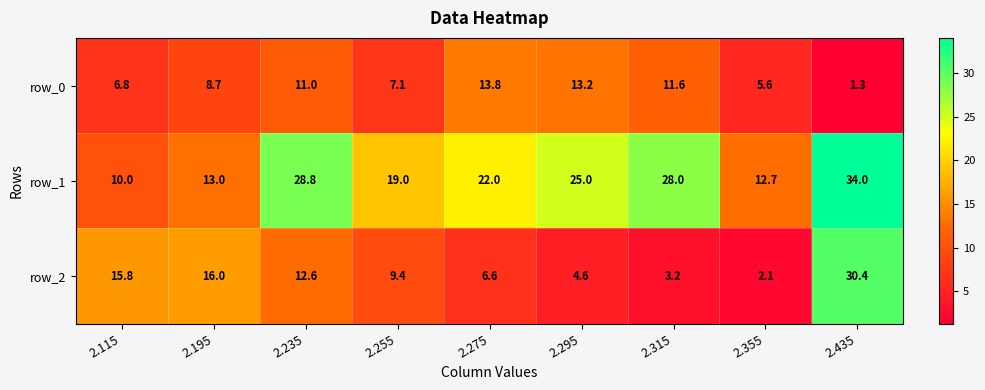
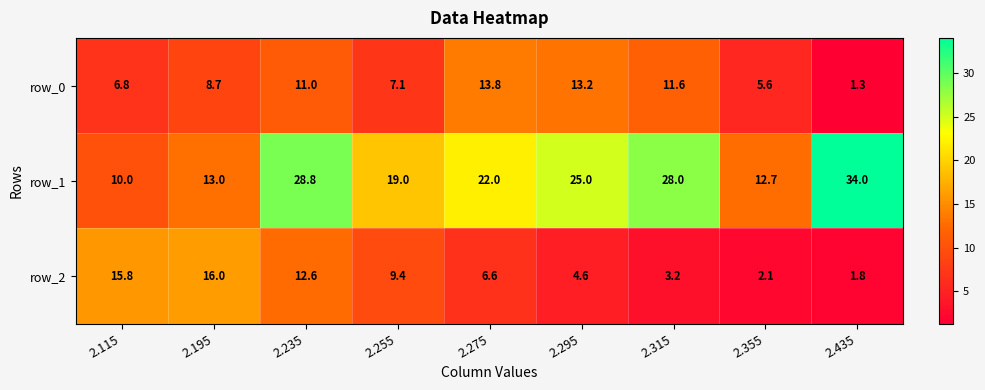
row_2, 2.435: 30.4 -> 1.8
